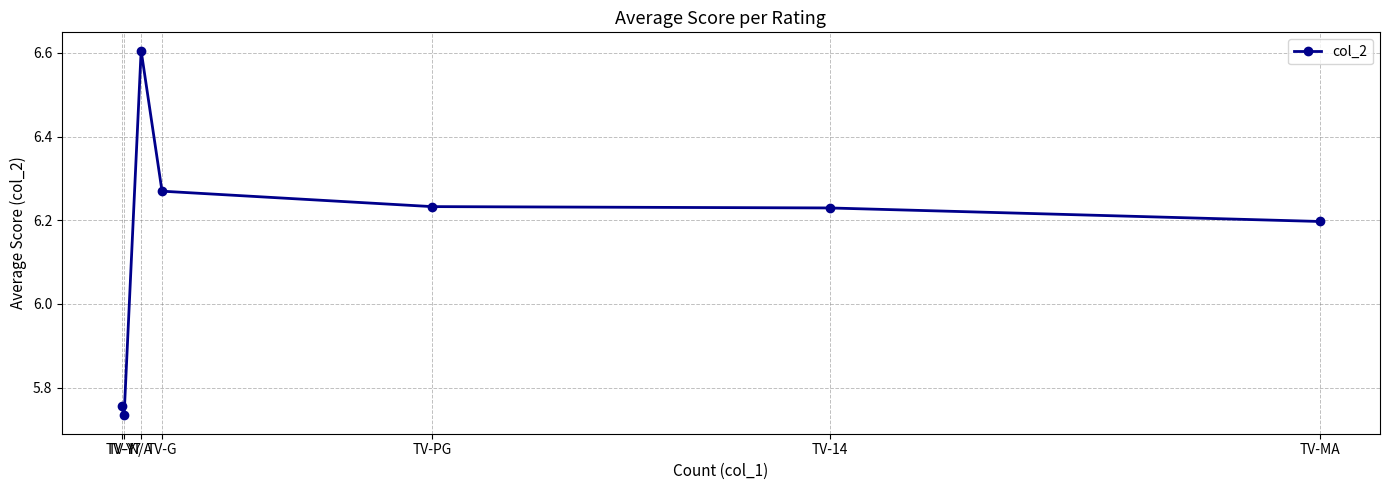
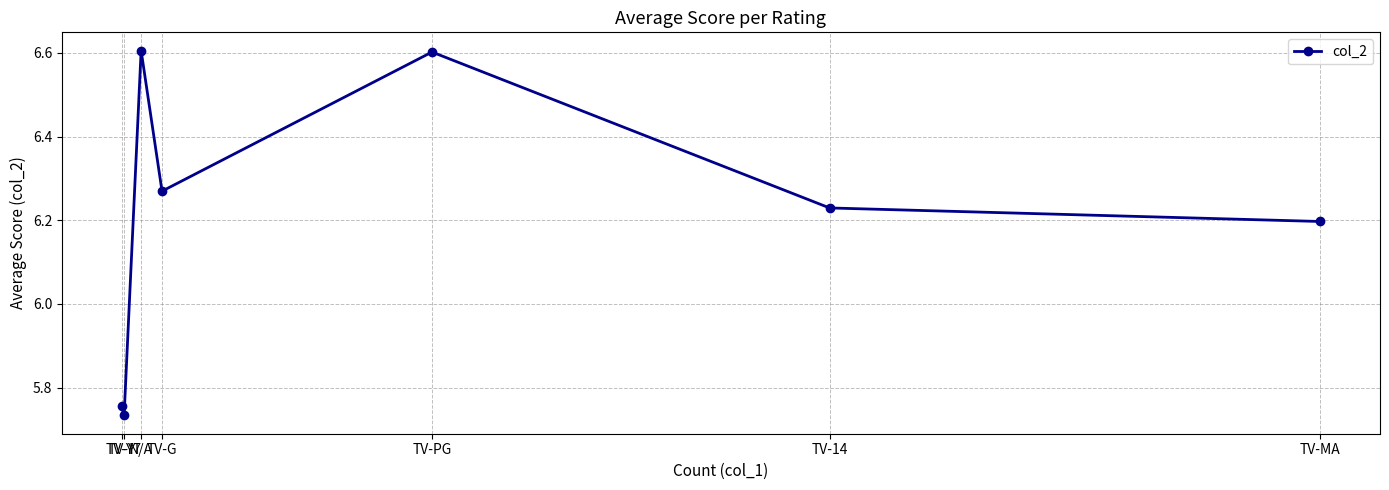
TV-PG: 6.23 -> 6.60
